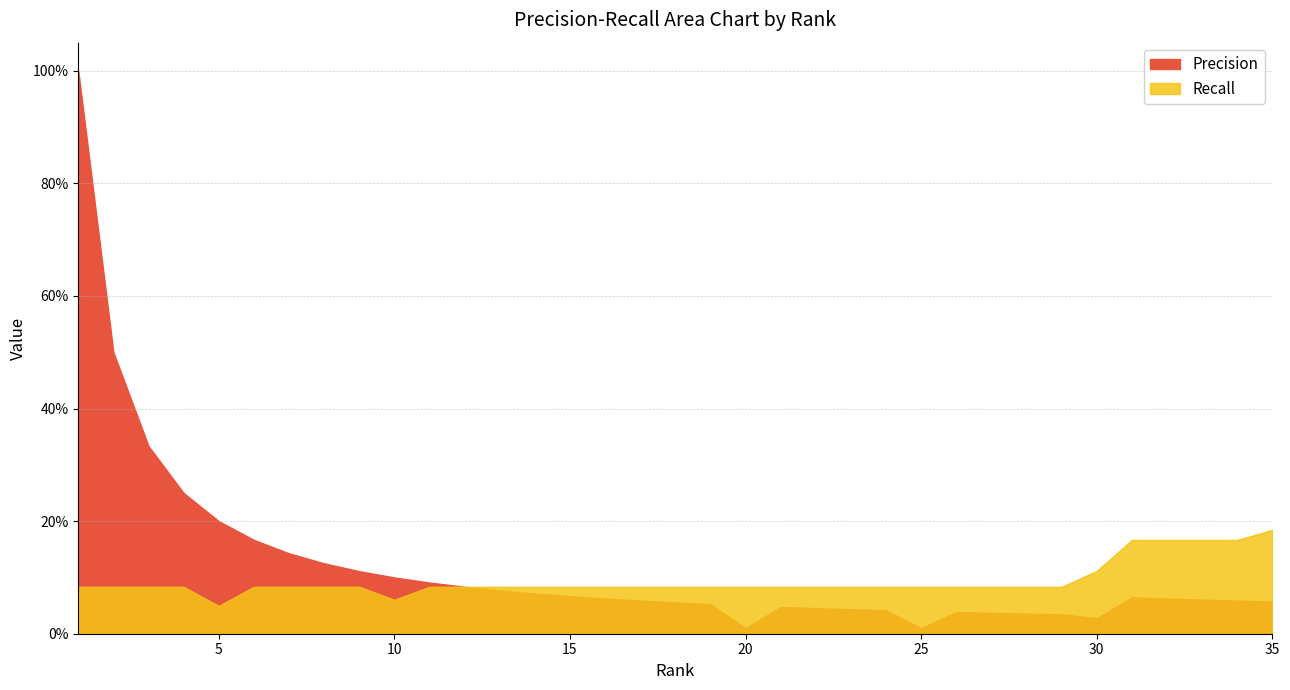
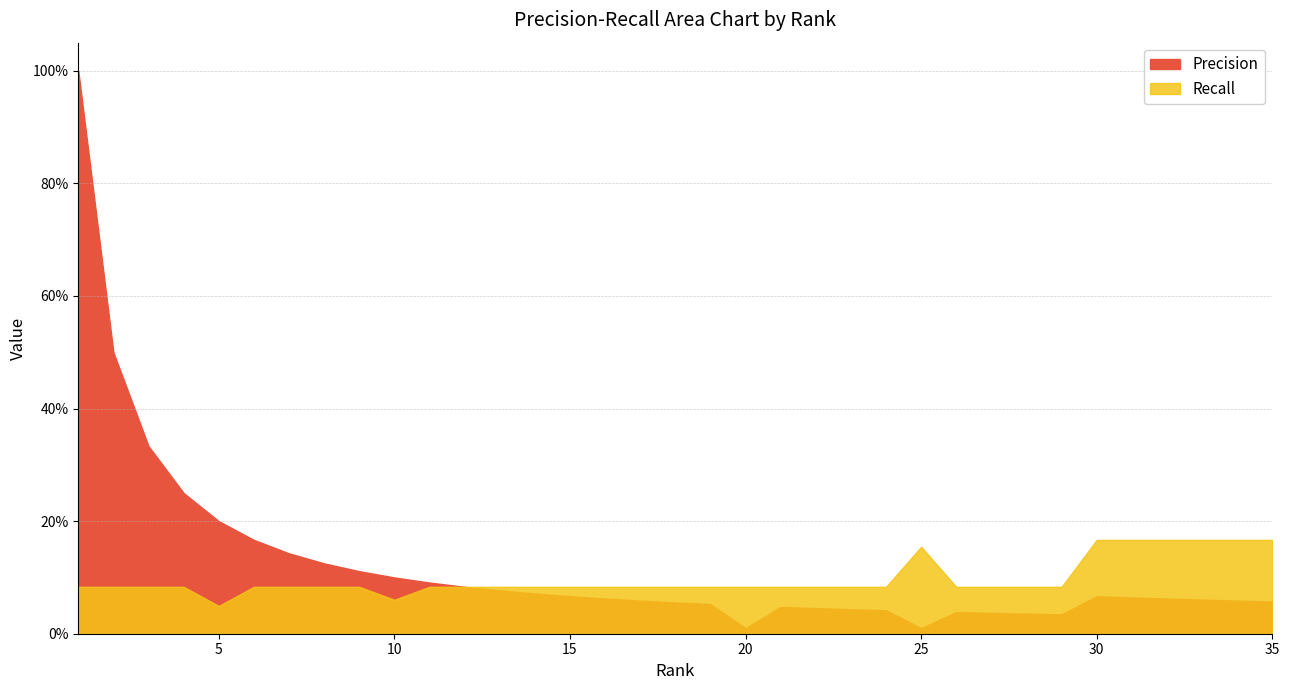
Recall, 25: 8% -> 15%
Precision, 30: 3% -> 7%
Recall, 30: 11% -> 17%
Recall, 35: 18% -> 17%
